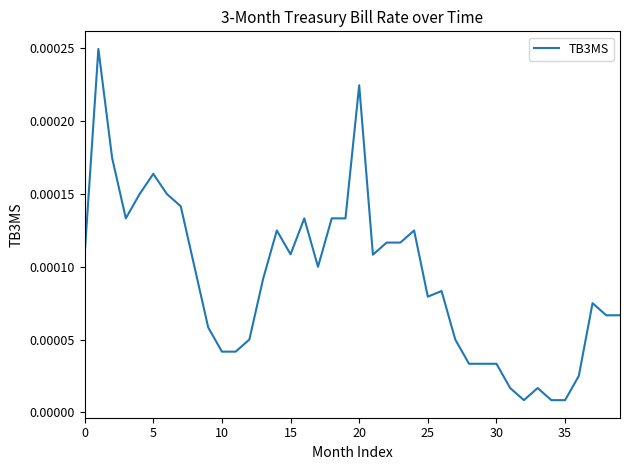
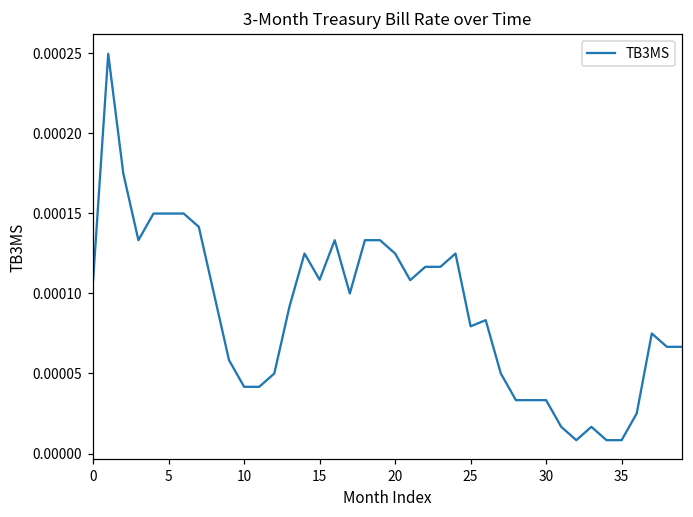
5: 0.000164 -> 0.000150
20: 0.000225 -> 0.000125
